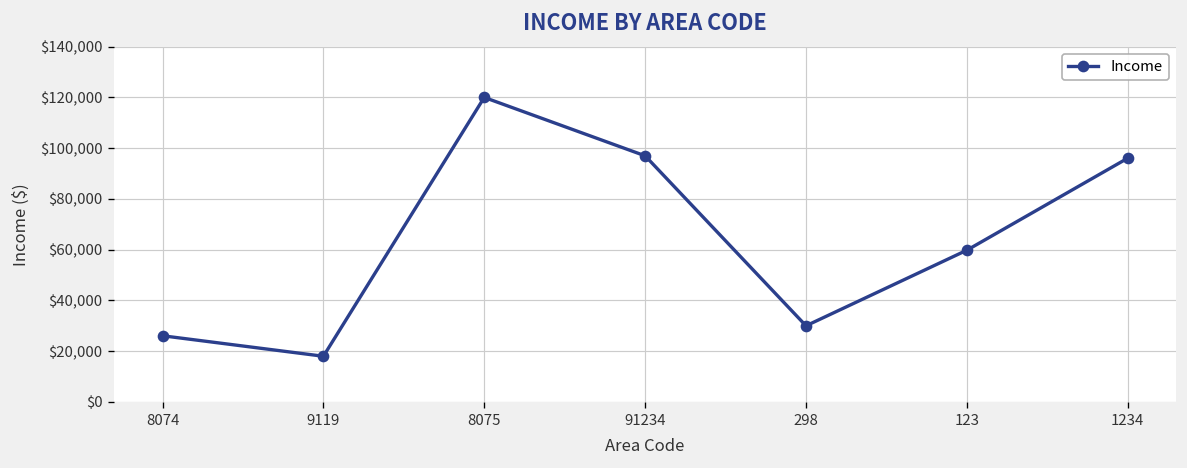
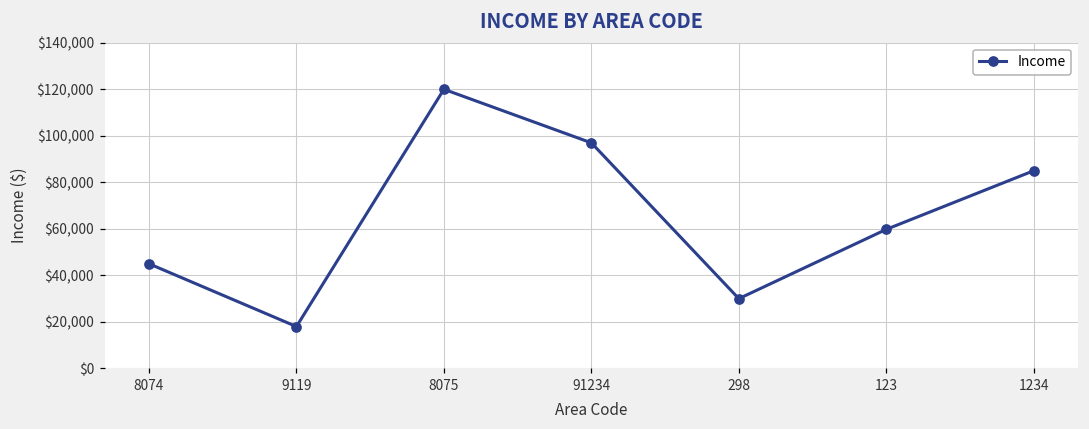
8074: $26,000 -> $45,000
1234: $96,000 -> $85,000
